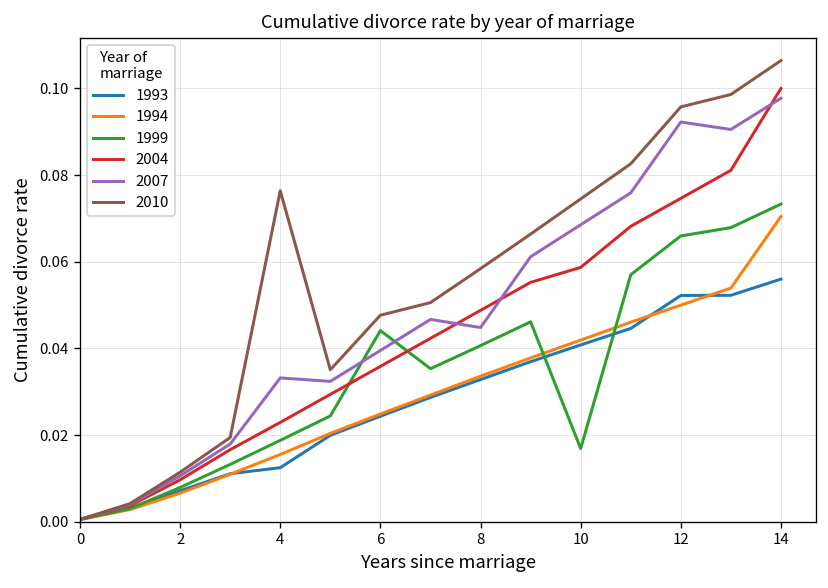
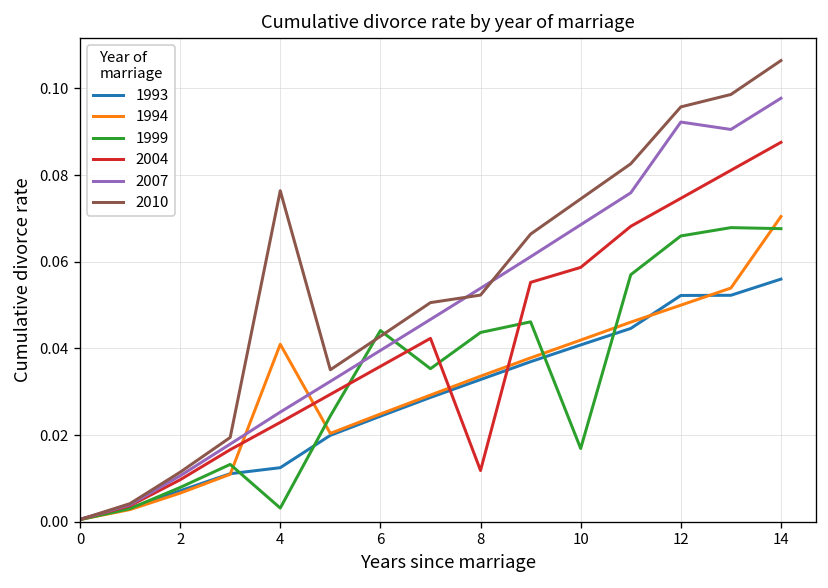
1994, 4: 0.016 -> 0.041
1999, 4: 0.019 -> 0.003
2007, 4: 0.033 -> 0.025
2010, 6: 0.048 -> 0.043
1999, 8: 0.041 -> 0.044
2004, 8: 0.049 -> 0.012
2007, 8: 0.045 -> 0.054
2010, 8: 0.058 -> 0.052
1999, 14: 0.073 -> 0.068
2004, 14: 0.100 -> 0.088
